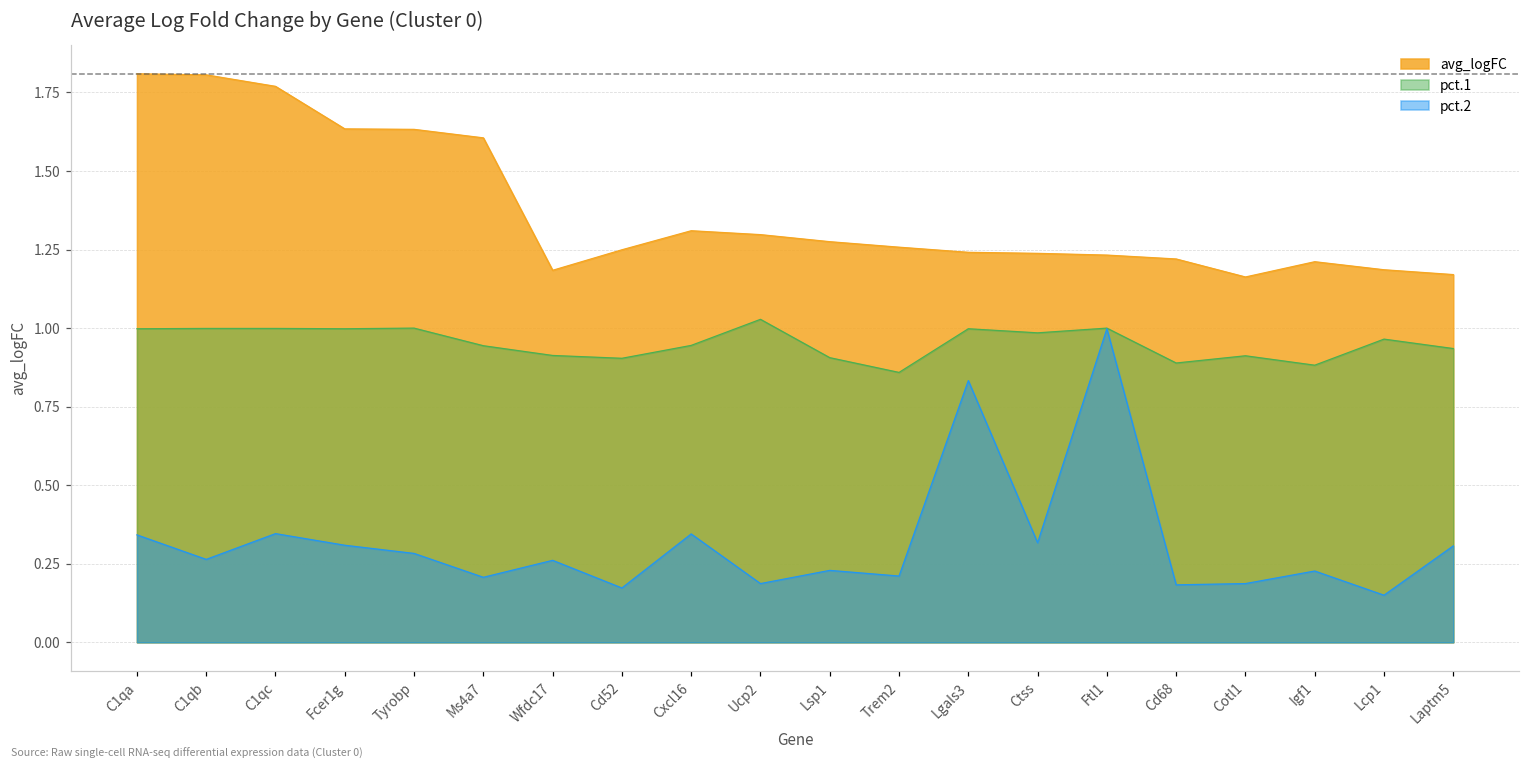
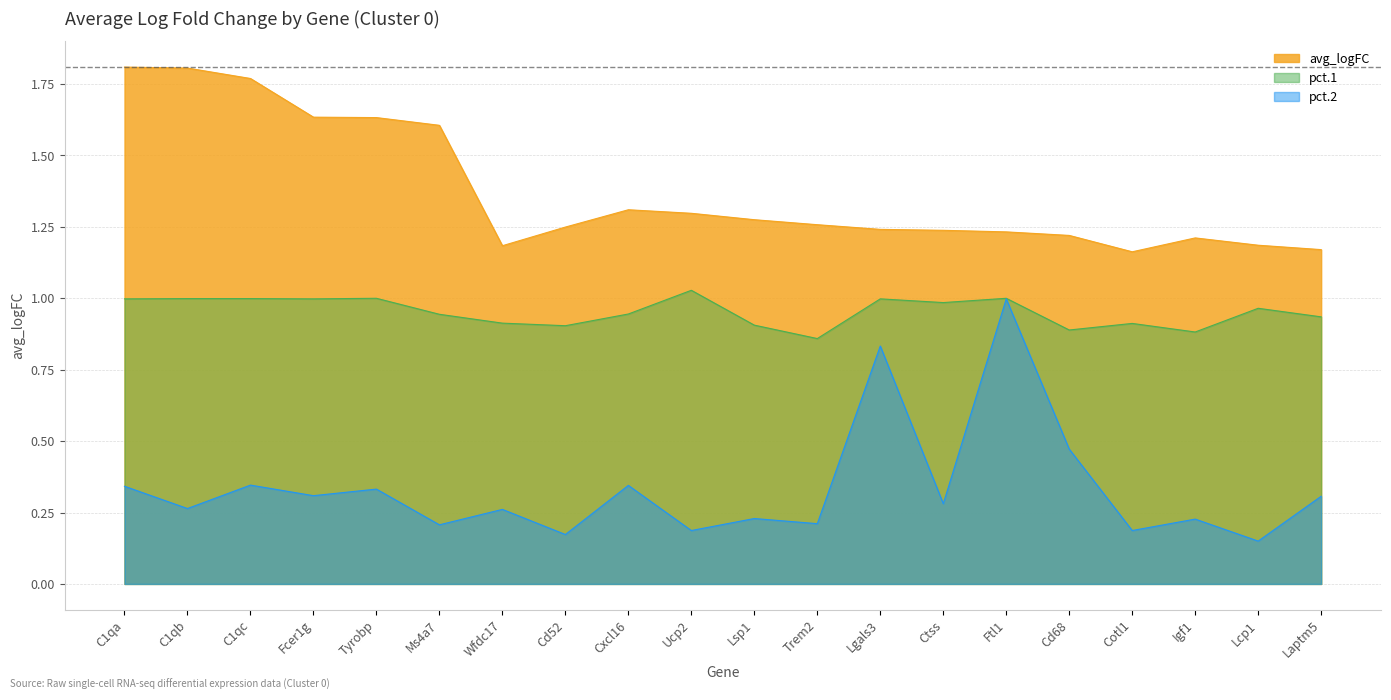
pct.2, Tyrobp: 0.28 -> 0.33
pct.2, Ctss: 0.32 -> 0.28
pct.2, Cd68: 0.18 -> 0.47
